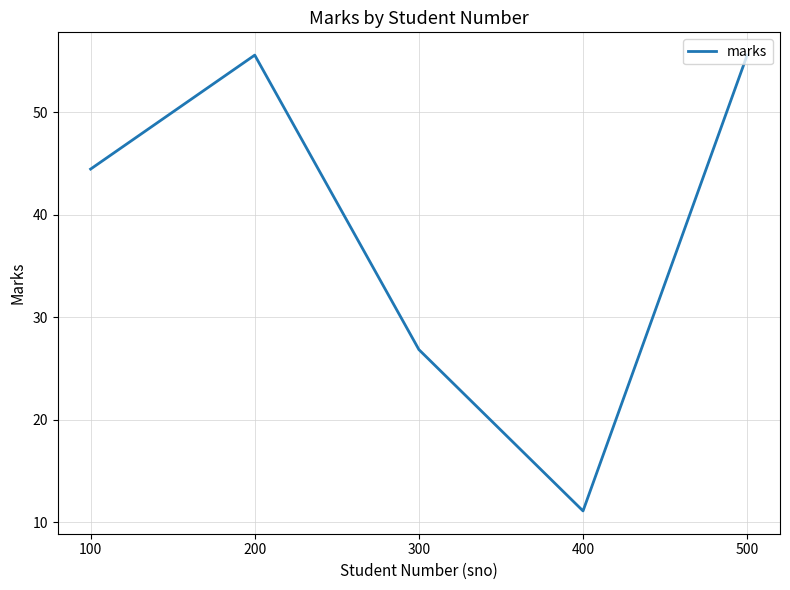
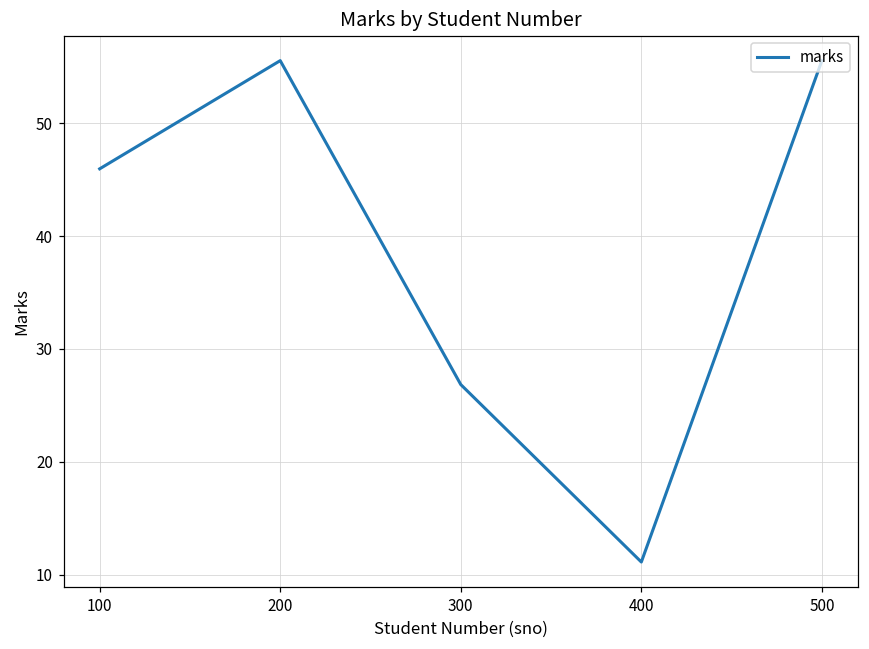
100: 44.4 -> 46.0
